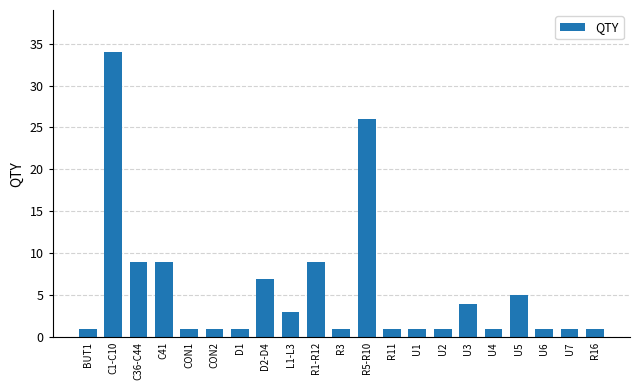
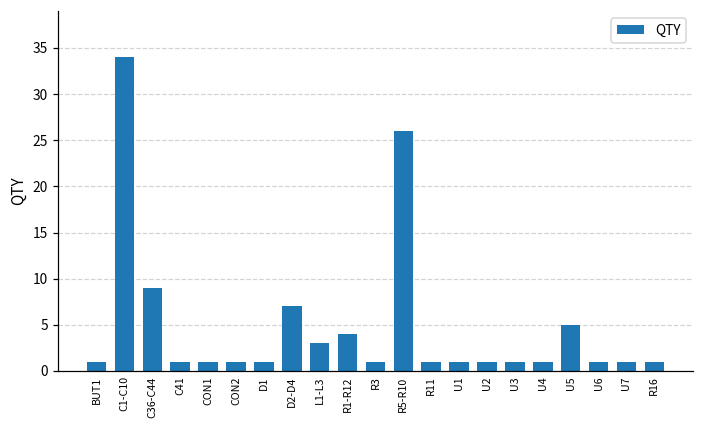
C41: 9 -> 1
R1-R12: 9 -> 4
U3: 4 -> 1
